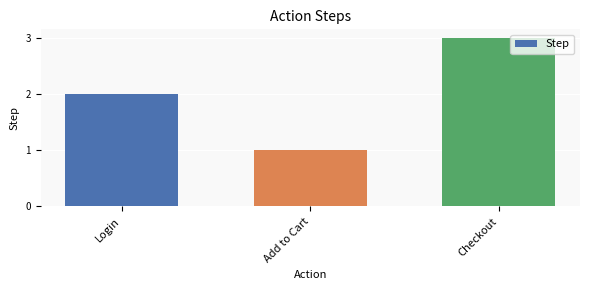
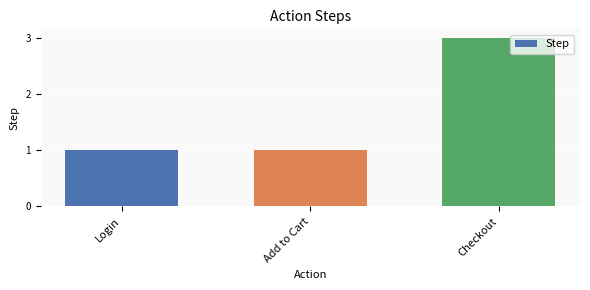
Login: 2 -> 1
